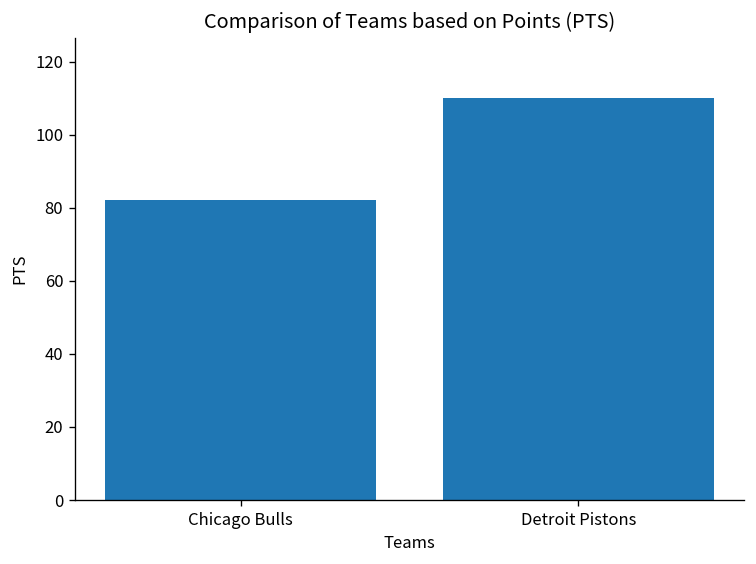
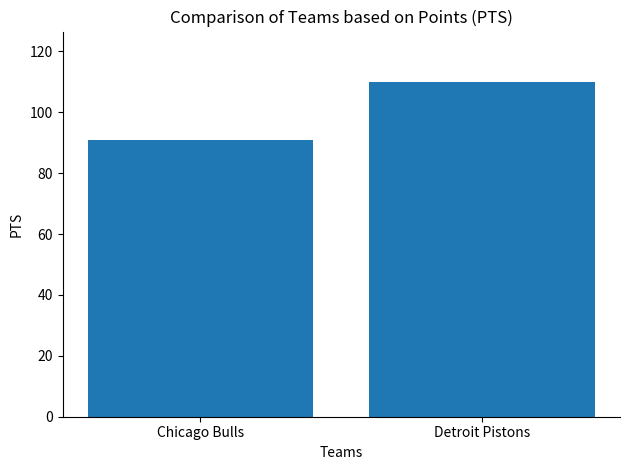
Chicago Bulls: 82 -> 91
